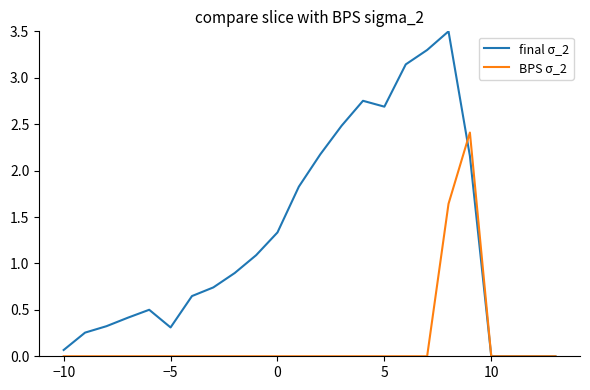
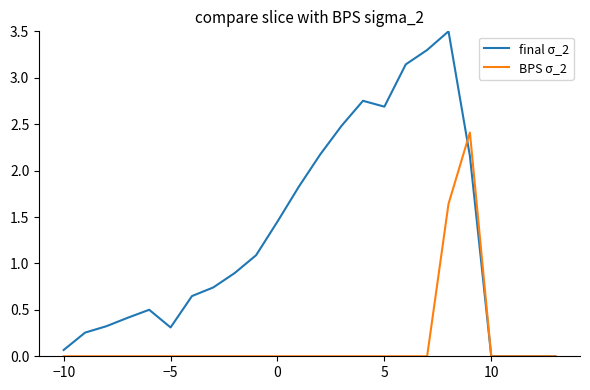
final σ_2, 0: 1.3 -> 1.5
